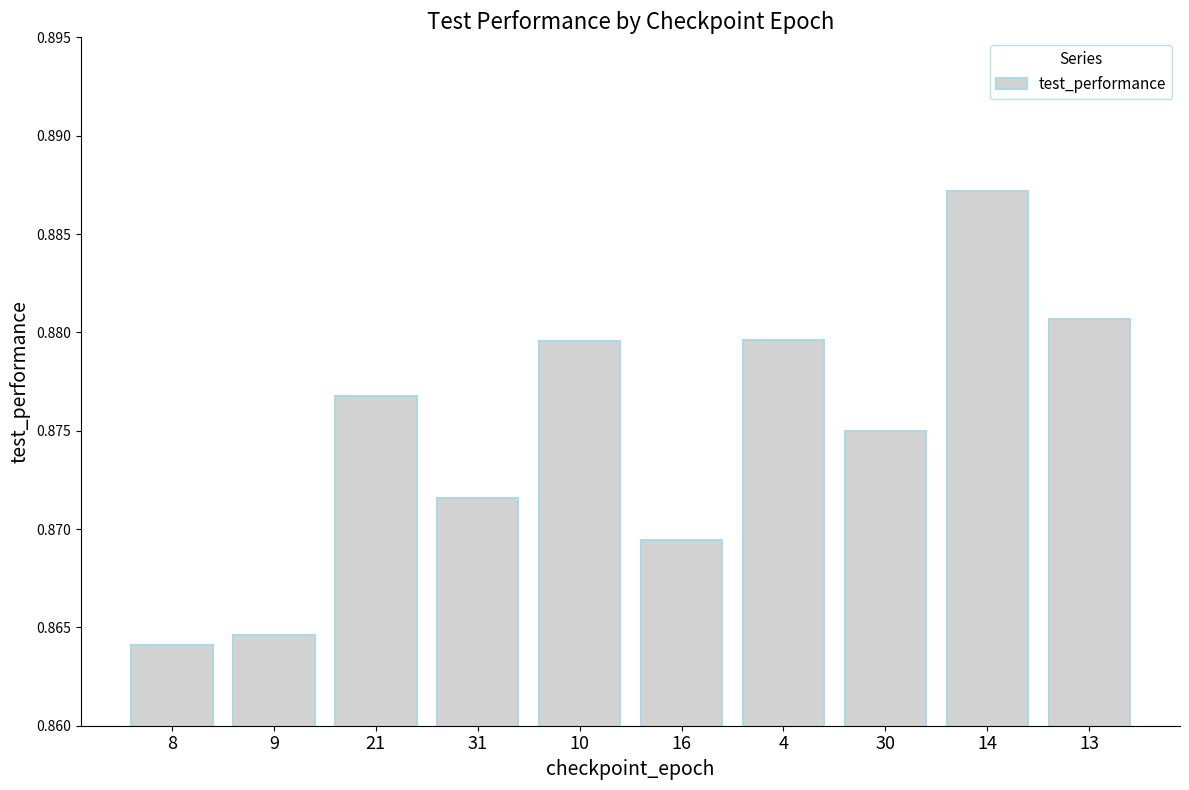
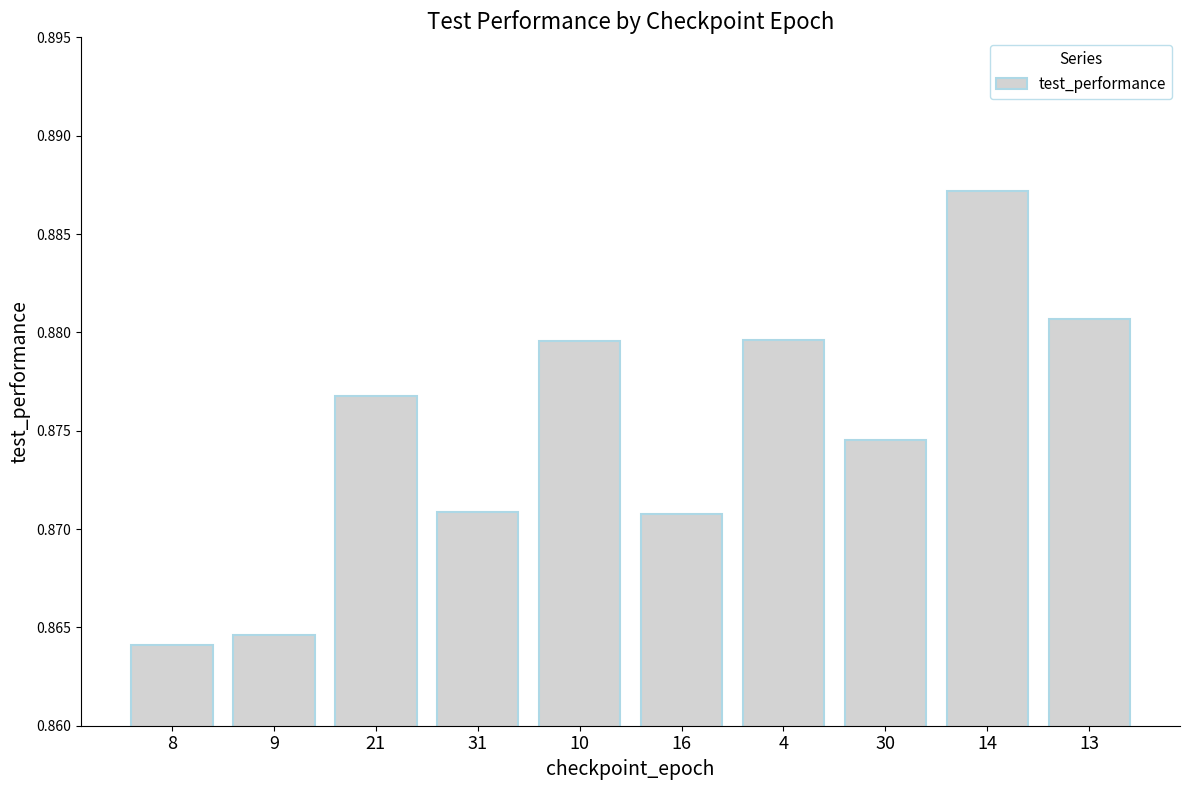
31: 0.8716 -> 0.8708
16: 0.8694 -> 0.8708
30: 0.8750 -> 0.8745
